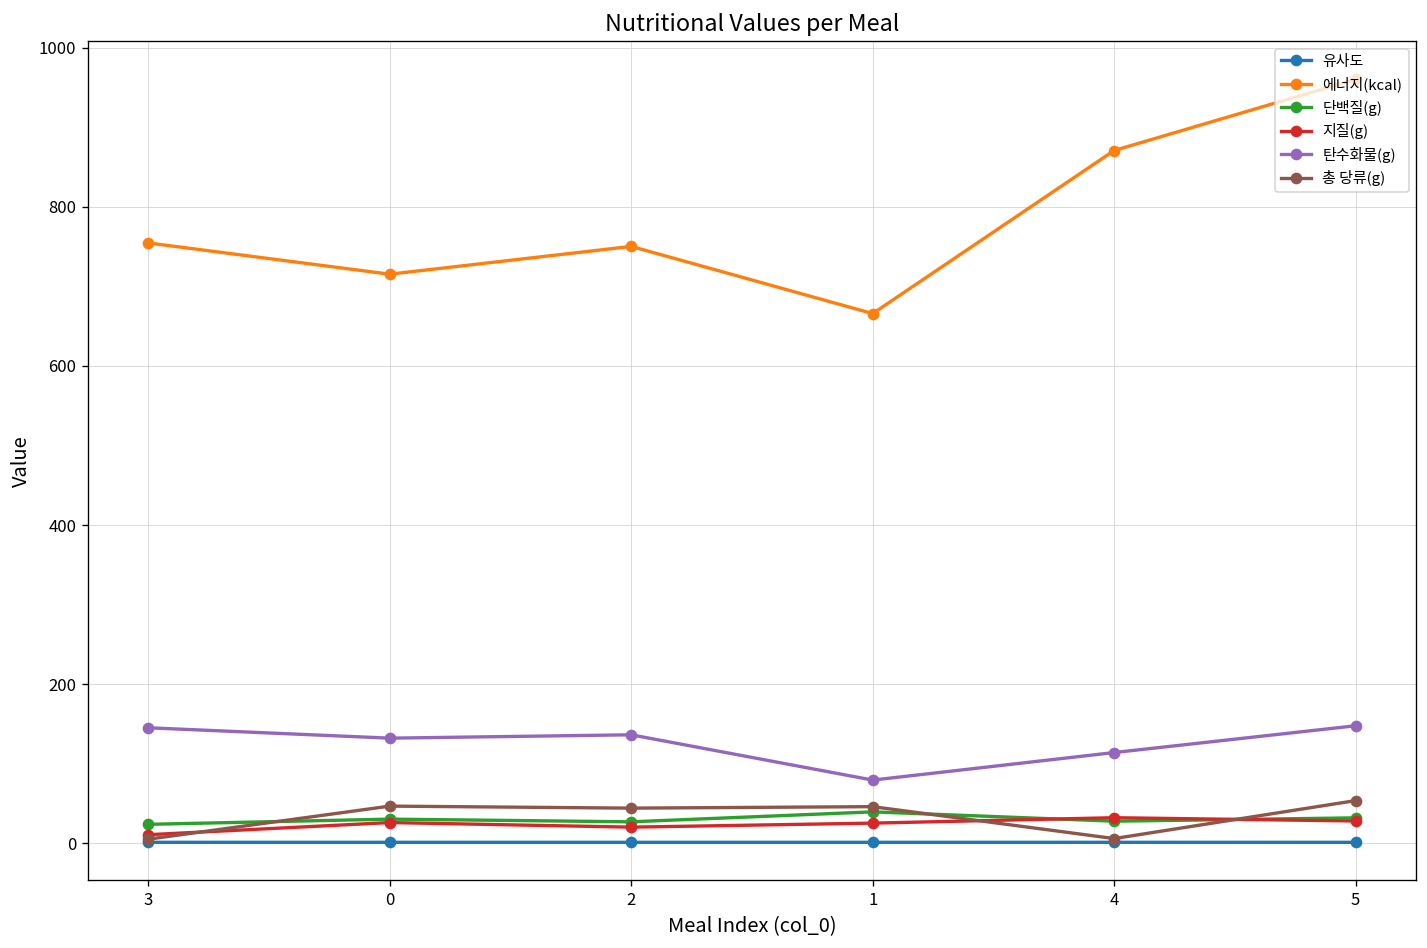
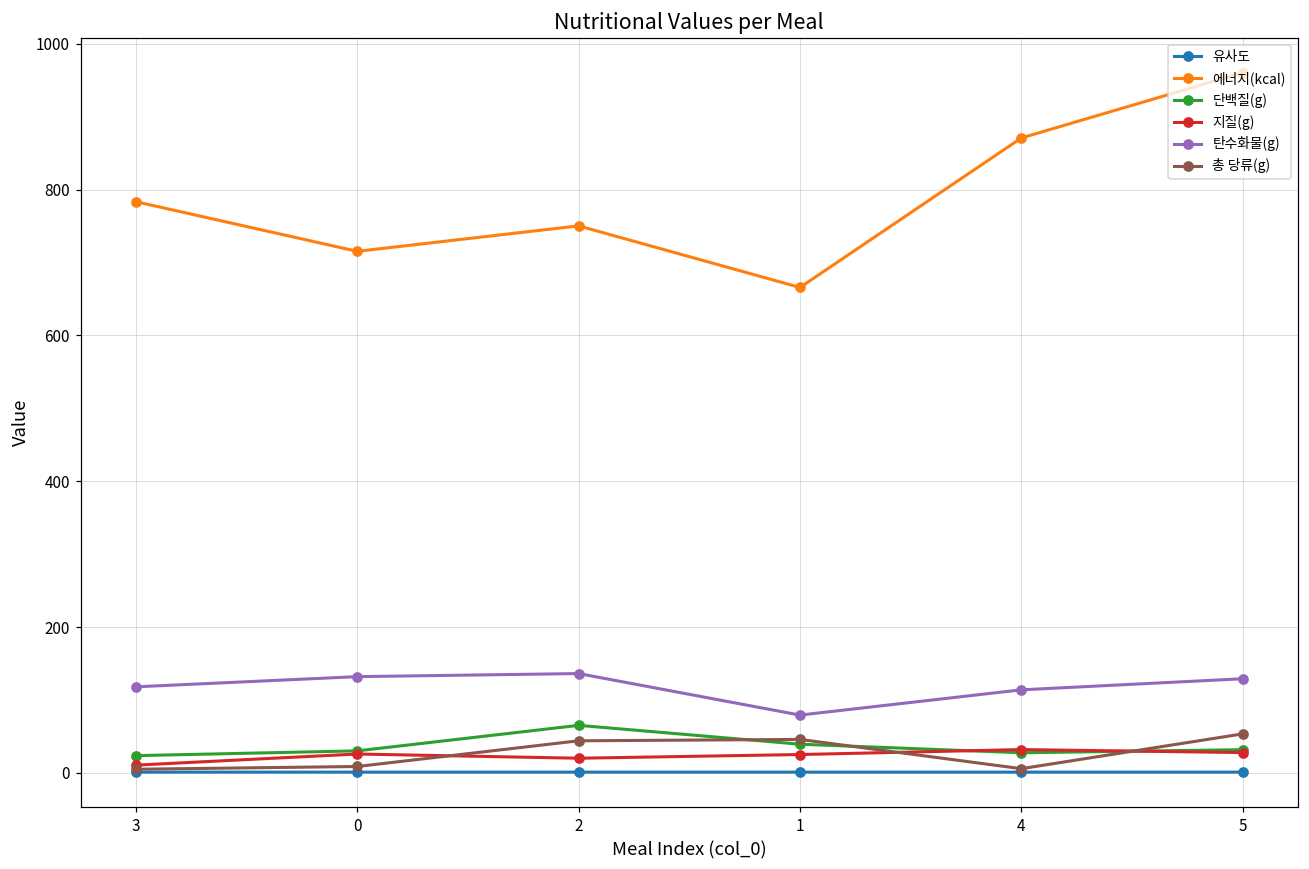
에너지(kcal), 3: 750 -> 780
탄수화물(g), 3: 150 -> 120
총 당류(g), 0: 50 -> 10
단백질(g), 2: 30 -> 70
탄수화물(g), 5: 150 -> 130
